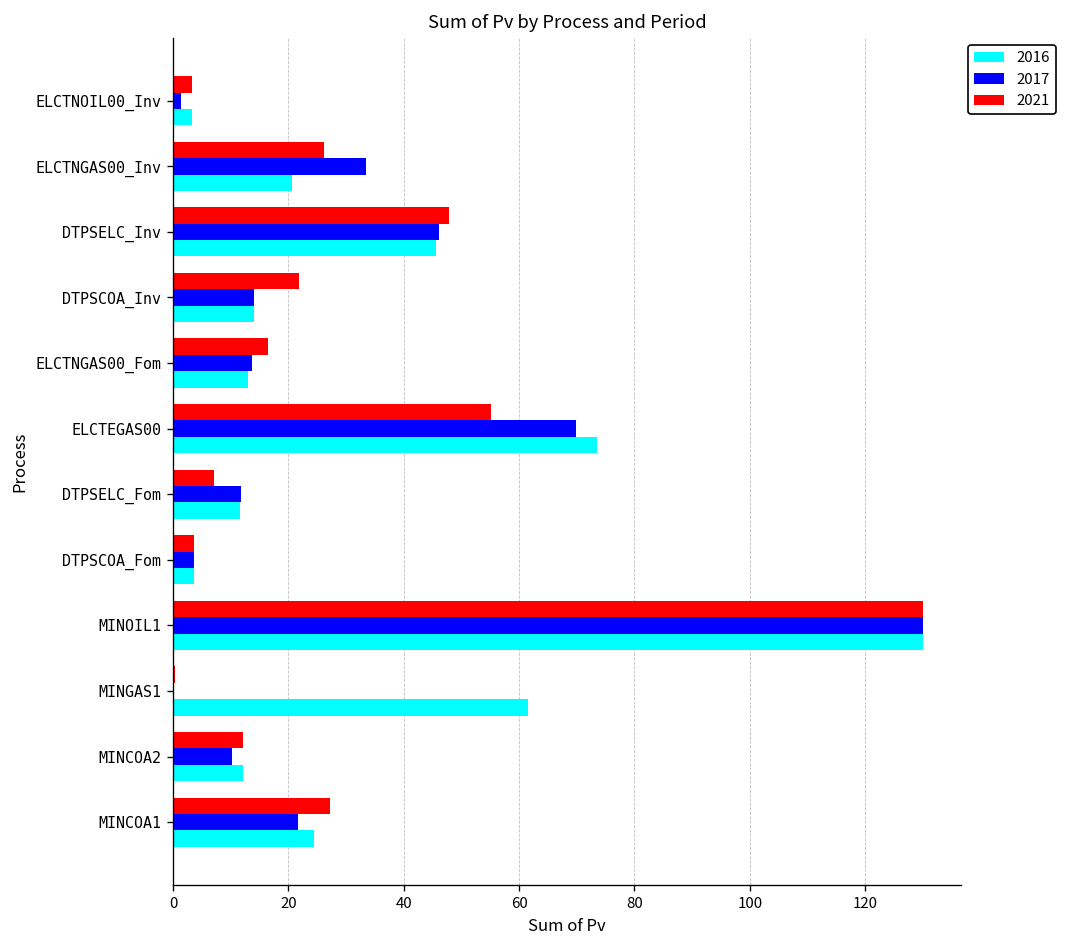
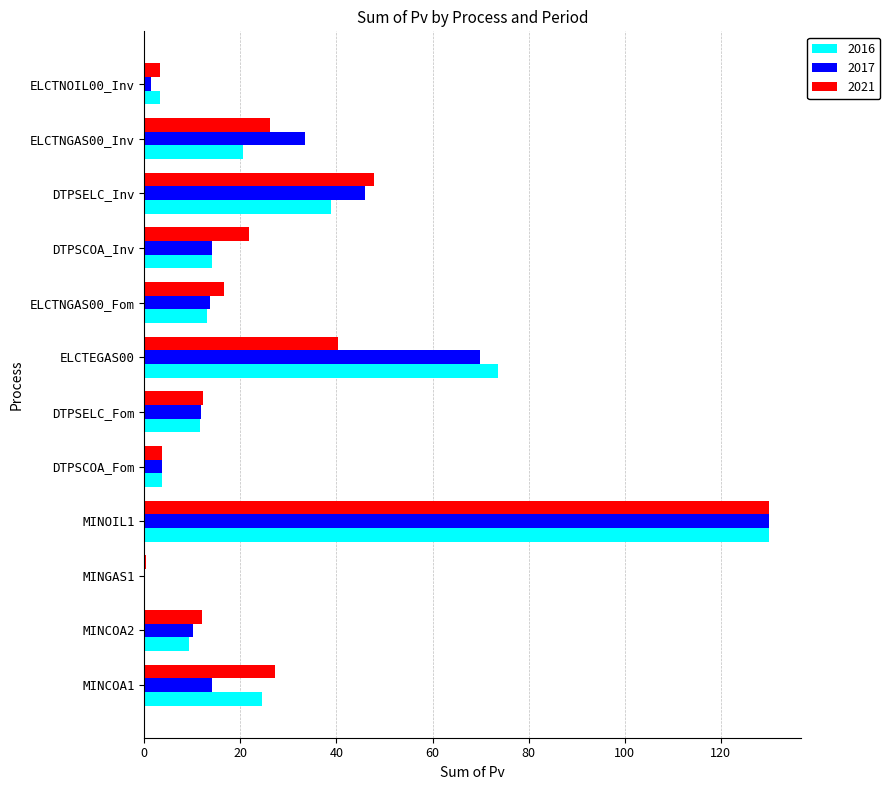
2016, DTPSELC_Inv: 46 -> 39
2021, ELCTEGAS00: 55 -> 40
2021, DTPSELC_Fom: 7 -> 12
2016, MINGAS1: 62 -> 0
2016, MINCOA2: 12 -> 9
2017, MINCOA1: 22 -> 14
